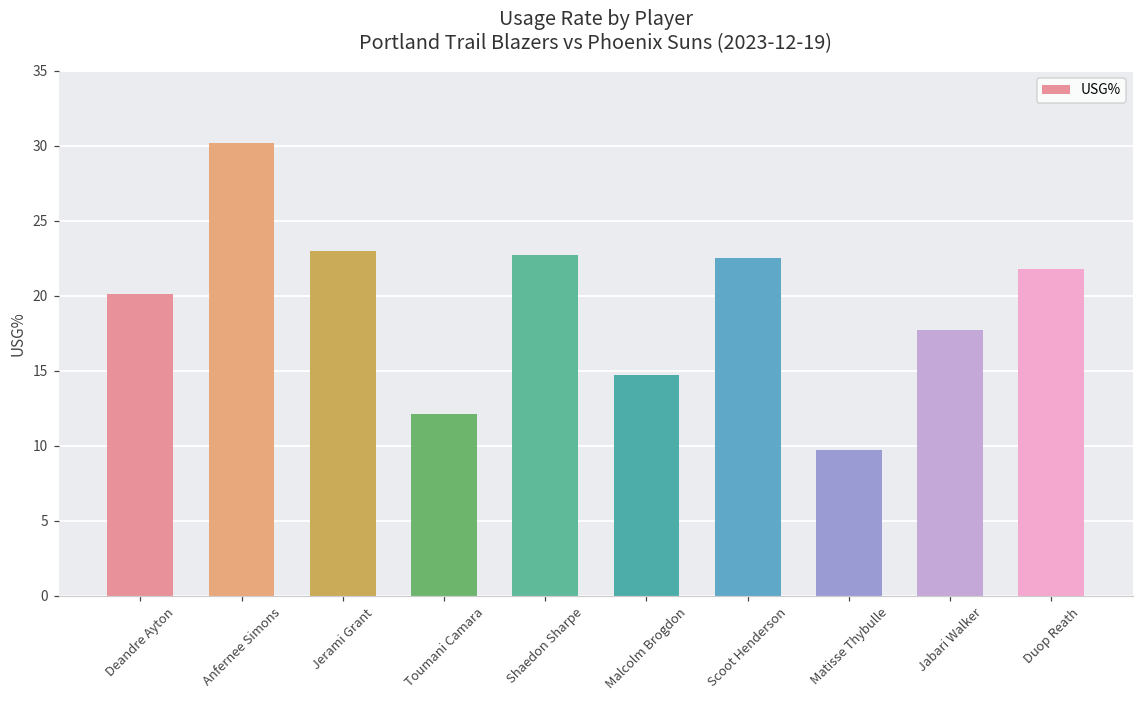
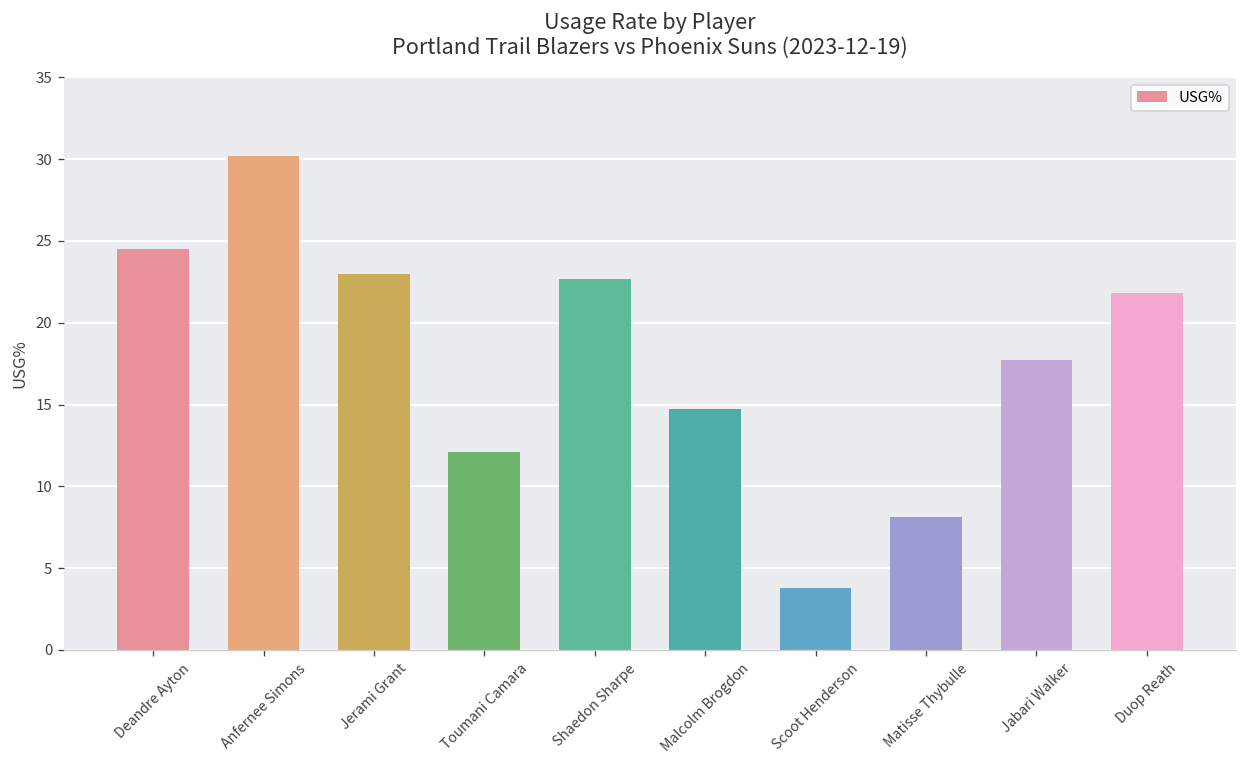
Deandre Ayton: 20.1 -> 24.5
Scoot Henderson: 22.5 -> 3.8
Matisse Thybulle: 9.7 -> 8.1
